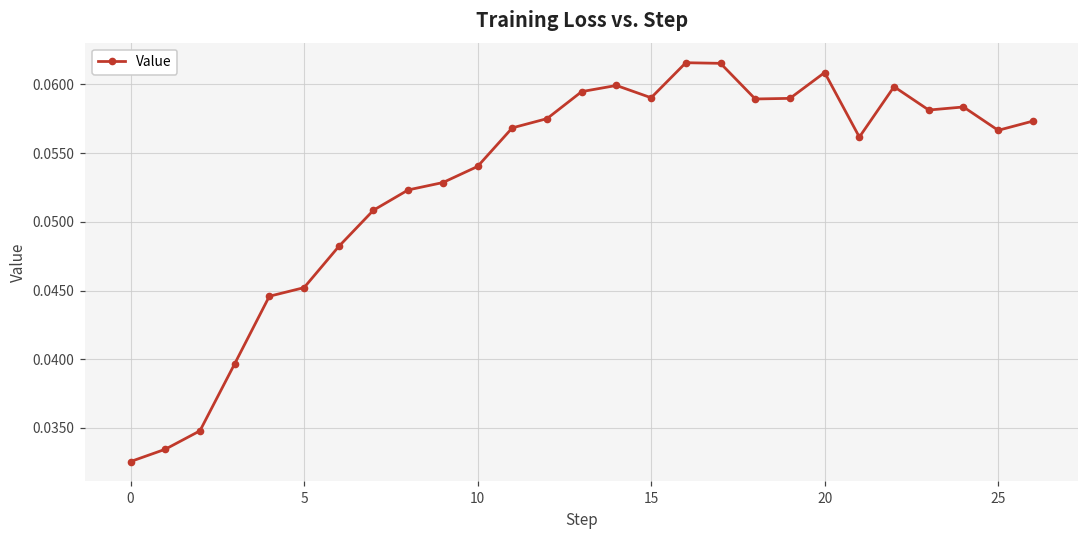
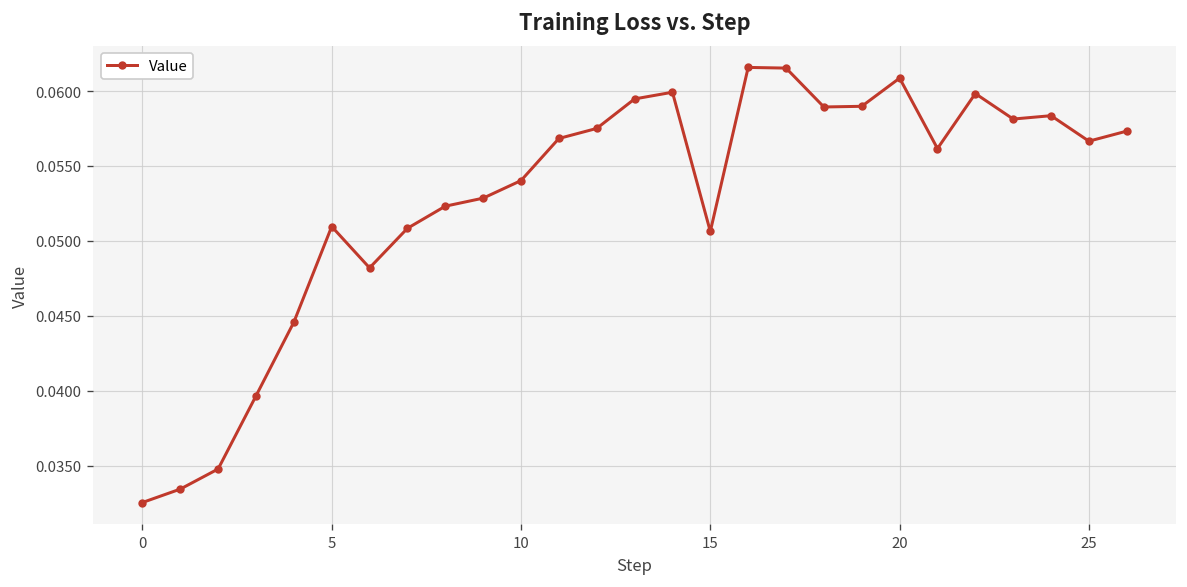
5: 0.0452 -> 0.0510
15: 0.0590 -> 0.0506
